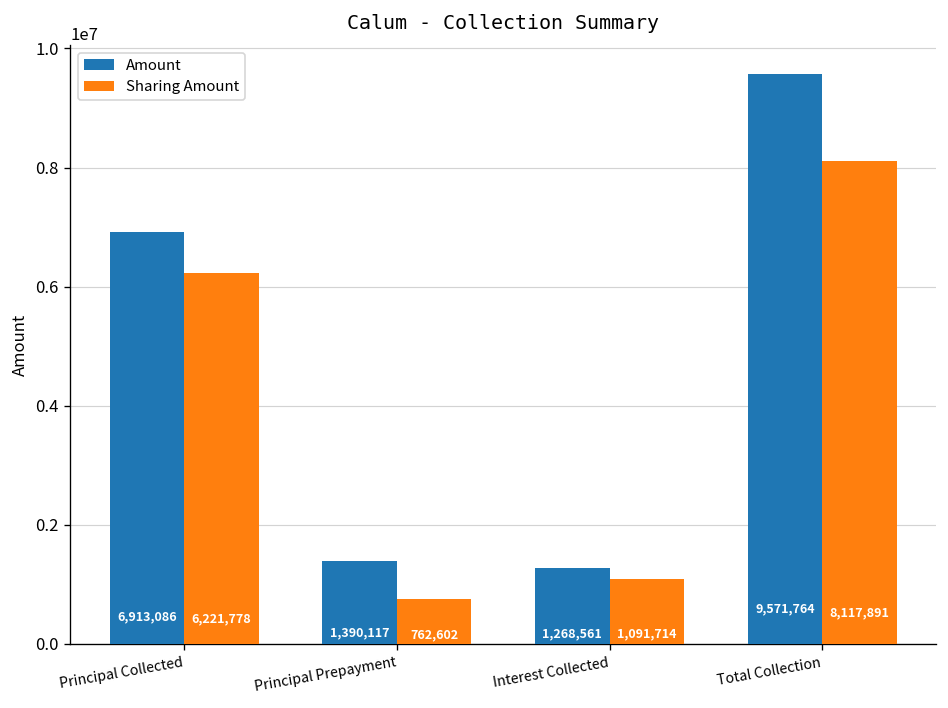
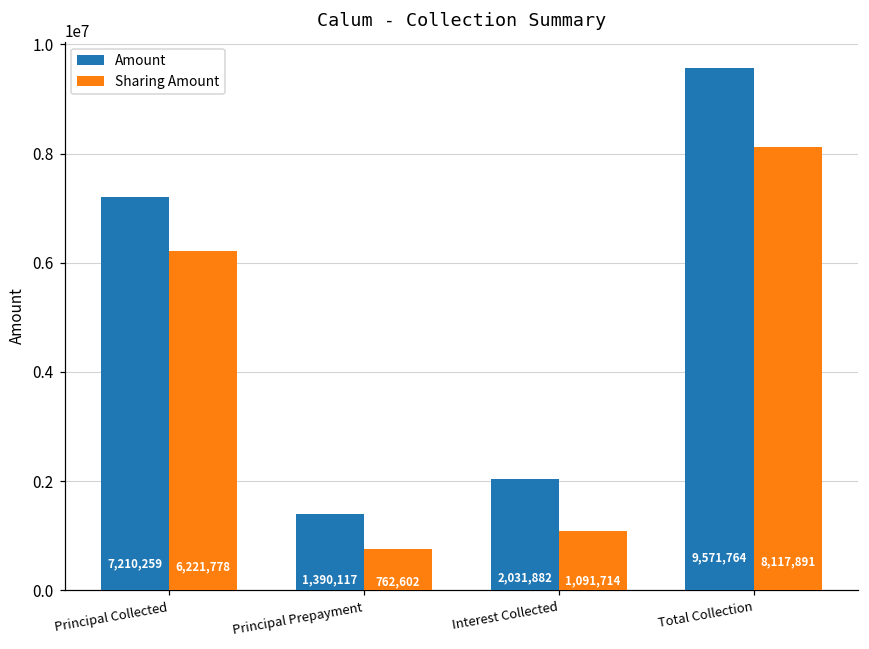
Amount, Principal Collected: 6,913,086 -> 7,210,259
Amount, Interest Collected: 1,268,561 -> 2,031,882
